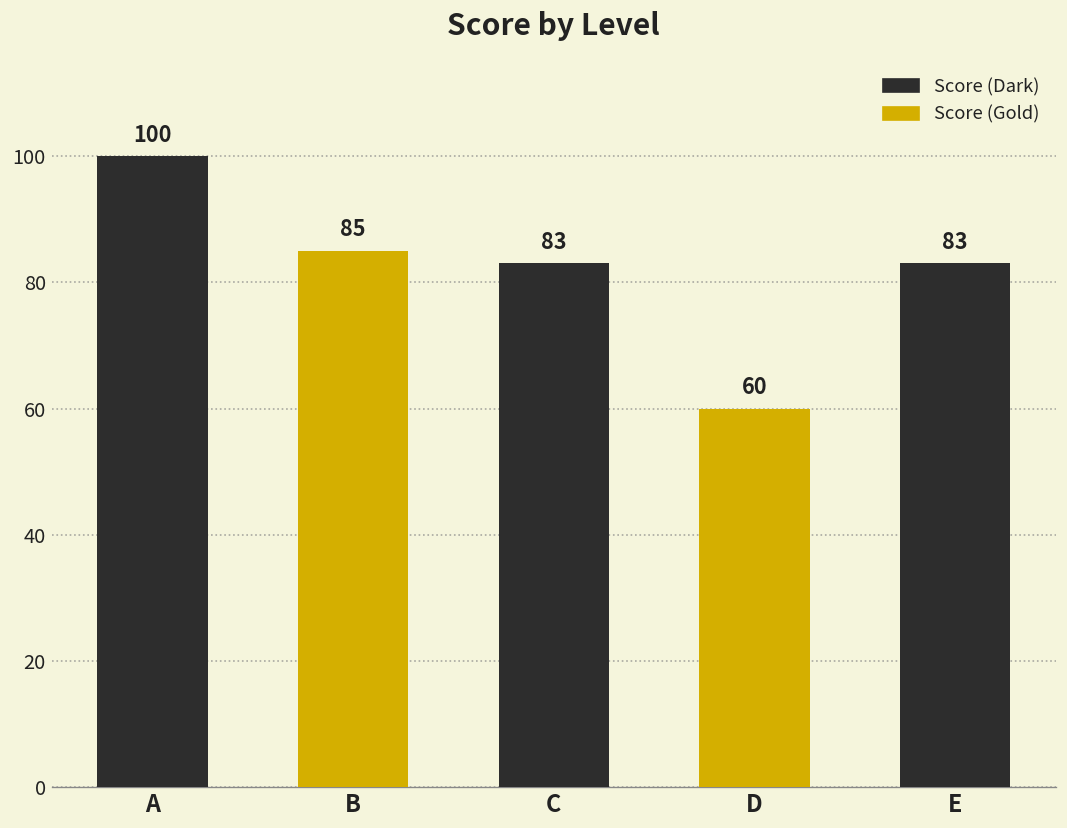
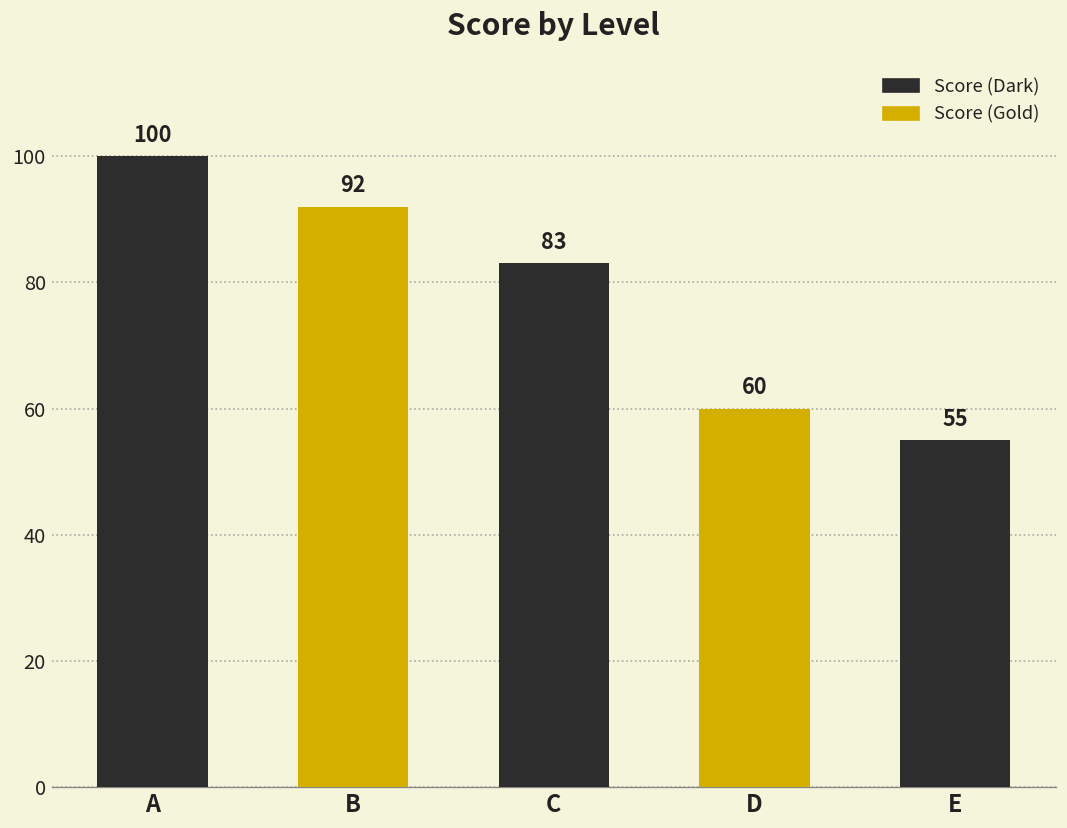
B: 85 -> 92
E: 83 -> 55
